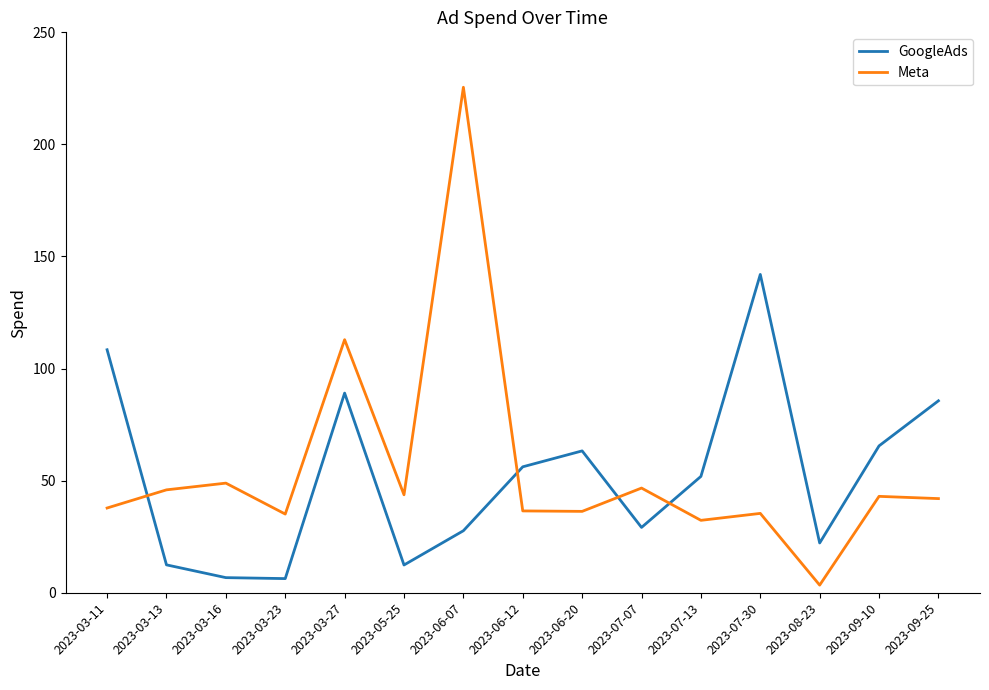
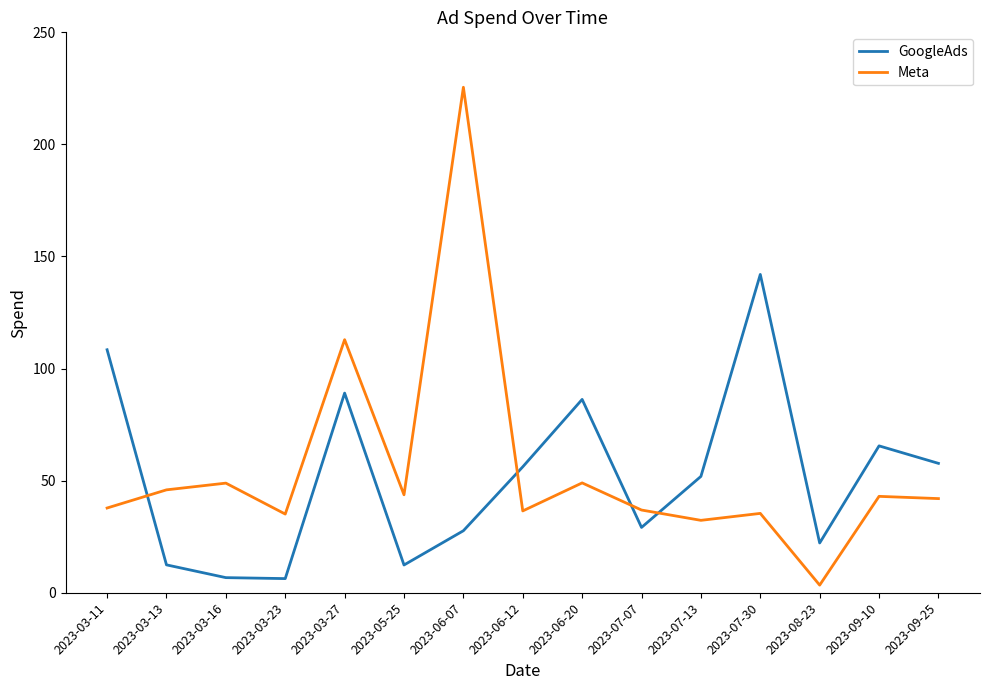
GoogleAds, 2023-06-20: 63 -> 86
Meta, 2023-06-20: 36 -> 49
Meta, 2023-07-07: 47 -> 37
GoogleAds, 2023-09-25: 86 -> 58
